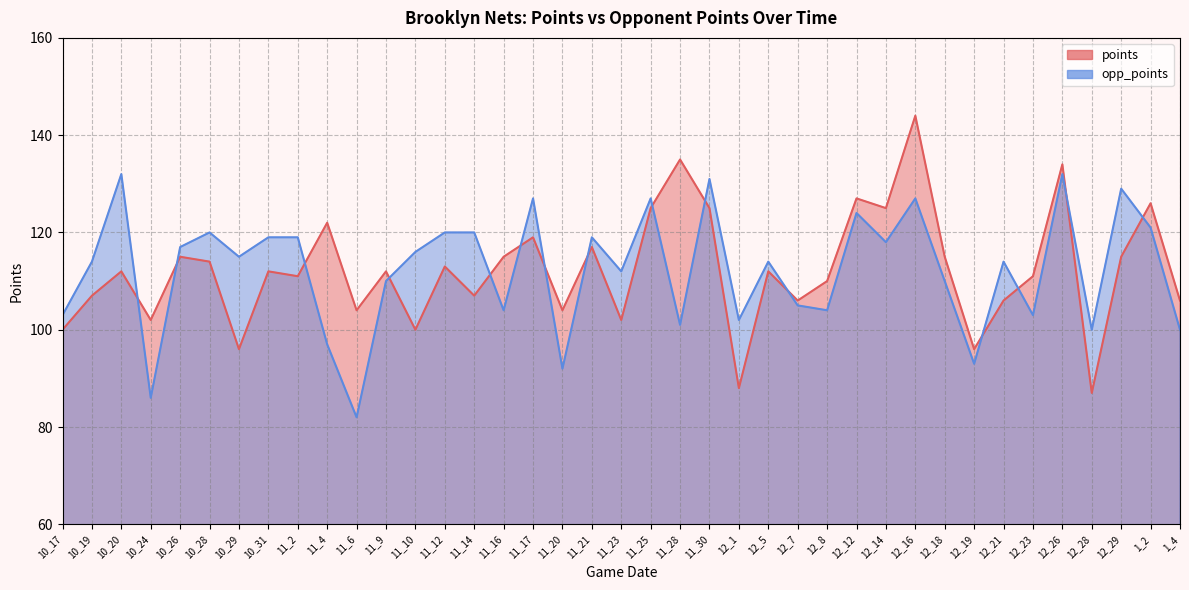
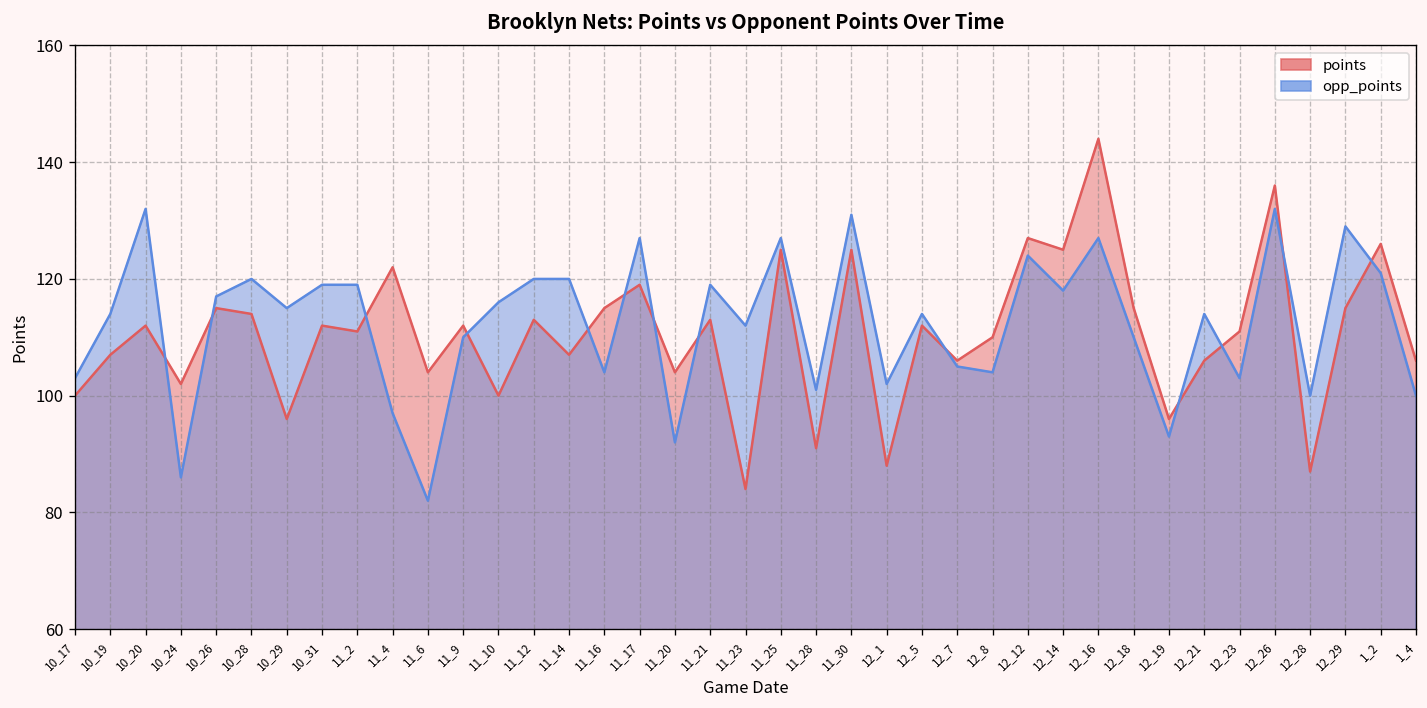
points, 11_21: 117 -> 113
points, 11_23: 102 -> 84
points, 11_28: 135 -> 91
points, 12_26: 134 -> 136
